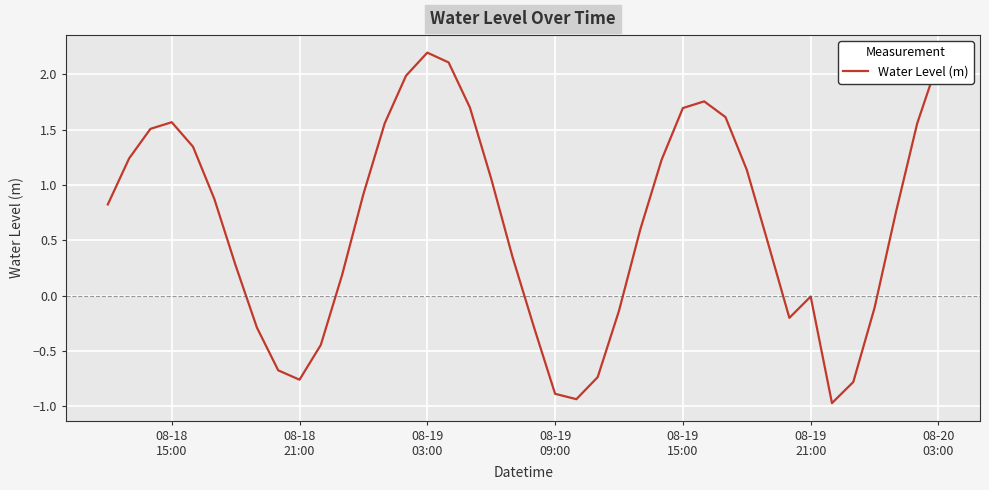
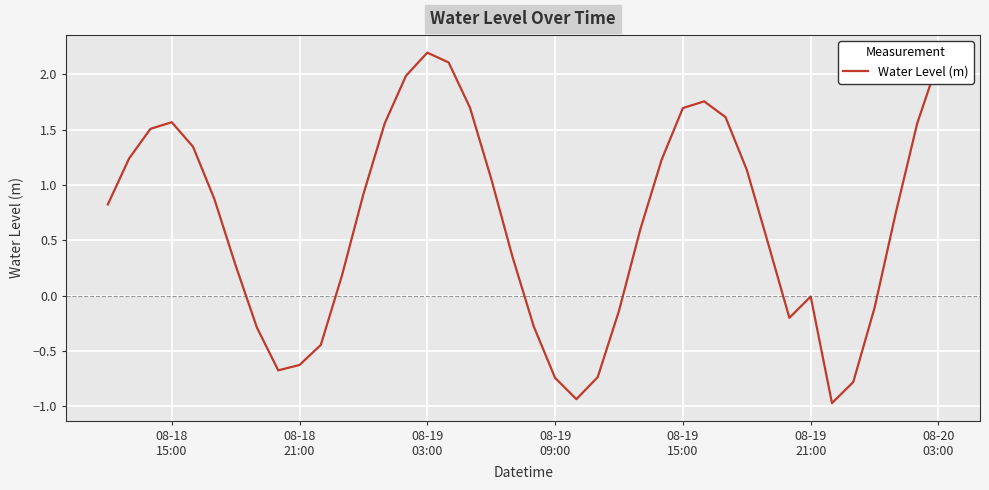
08-18 21:00: -0.76 -> -0.63
08-19 09:00: -0.89 -> -0.74
